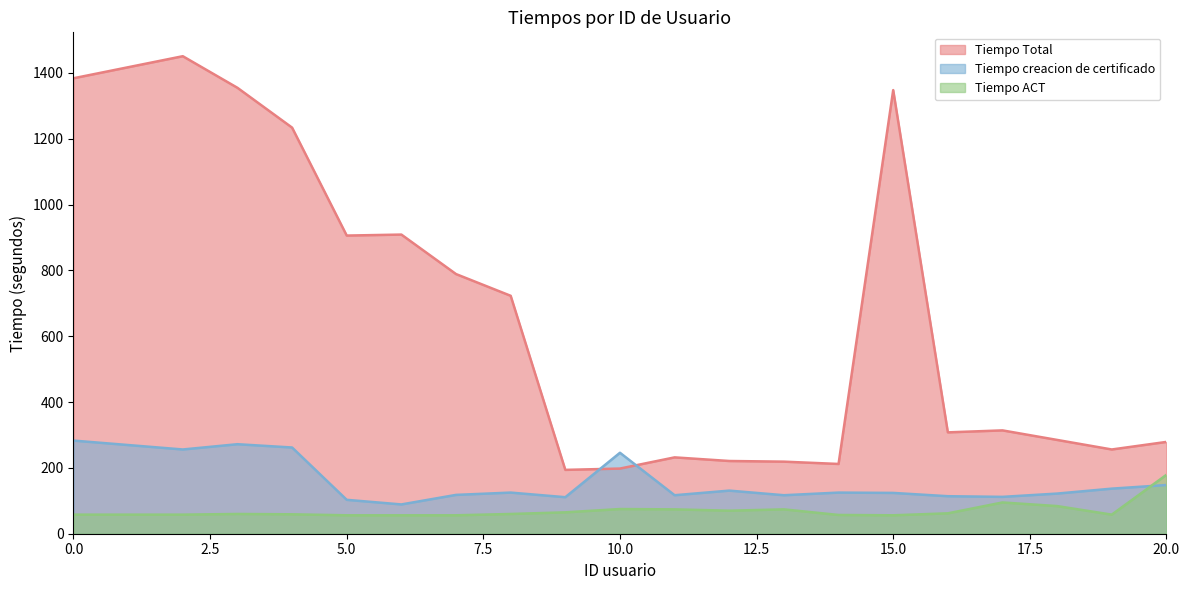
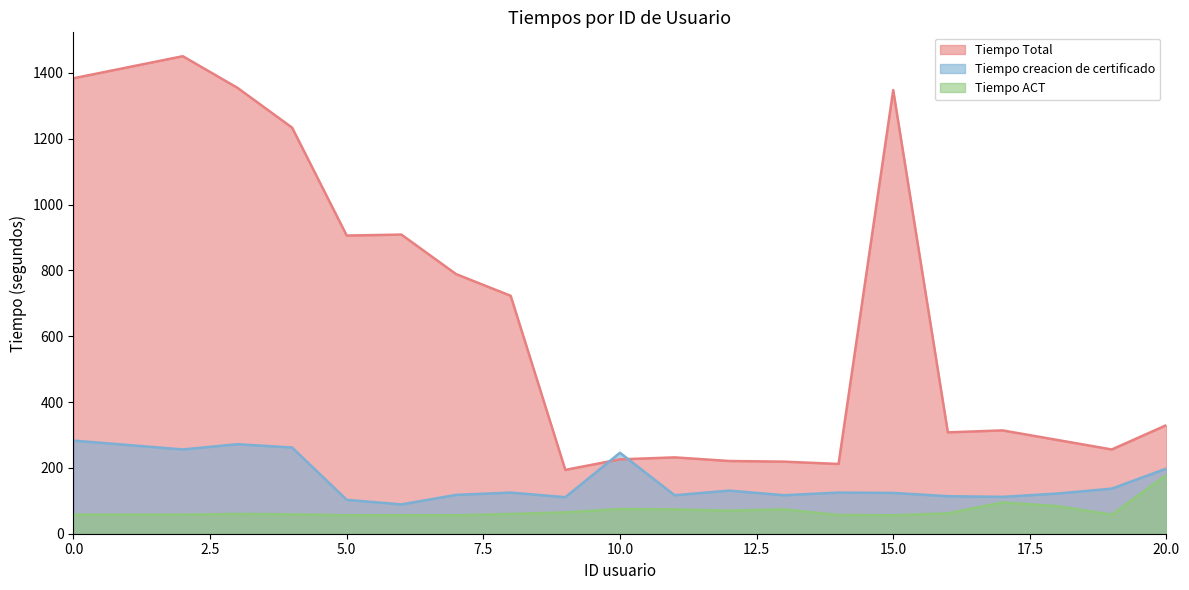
Tiempo Total, 10.0: 200 -> 230
Tiempo Total, 20.0: 280 -> 330
Tiempo creacion de certificado, 20.0: 150 -> 200
